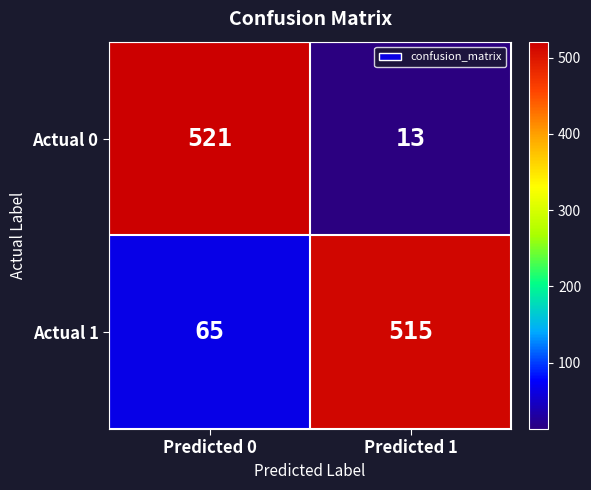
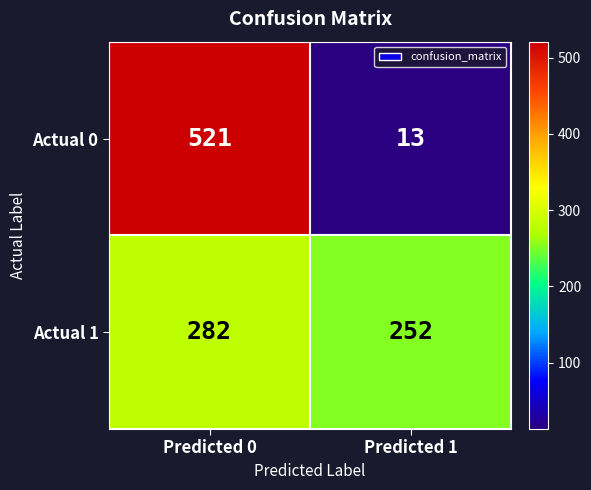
Actual 1, Predicted 0: 65 -> 282
Actual 1, Predicted 1: 515 -> 252
